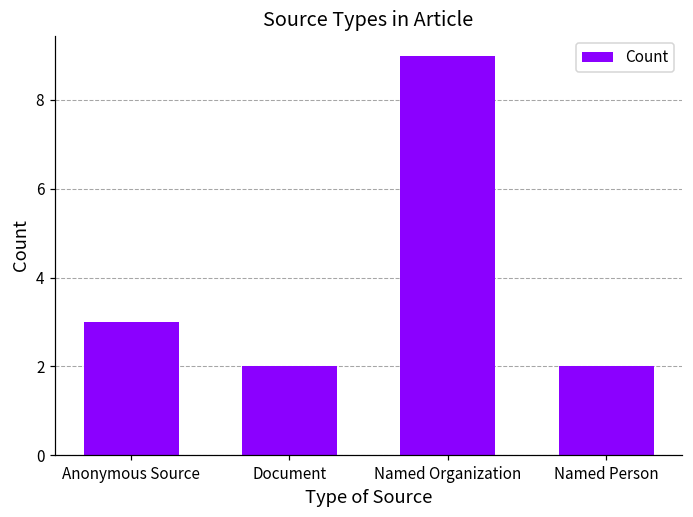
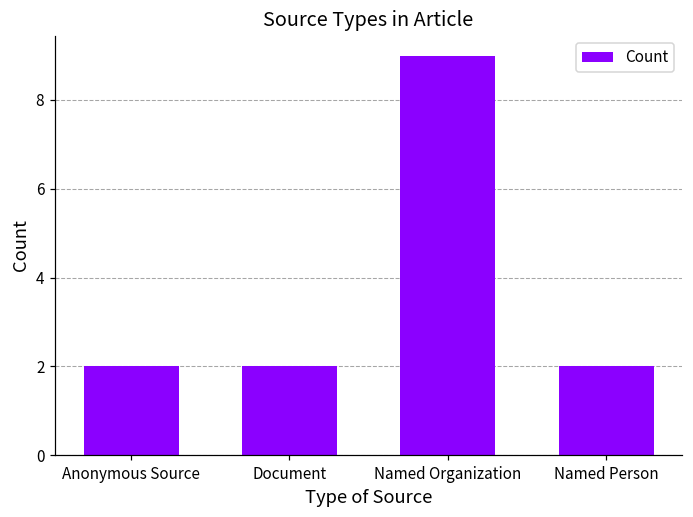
Anonymous Source: 3 -> 2
